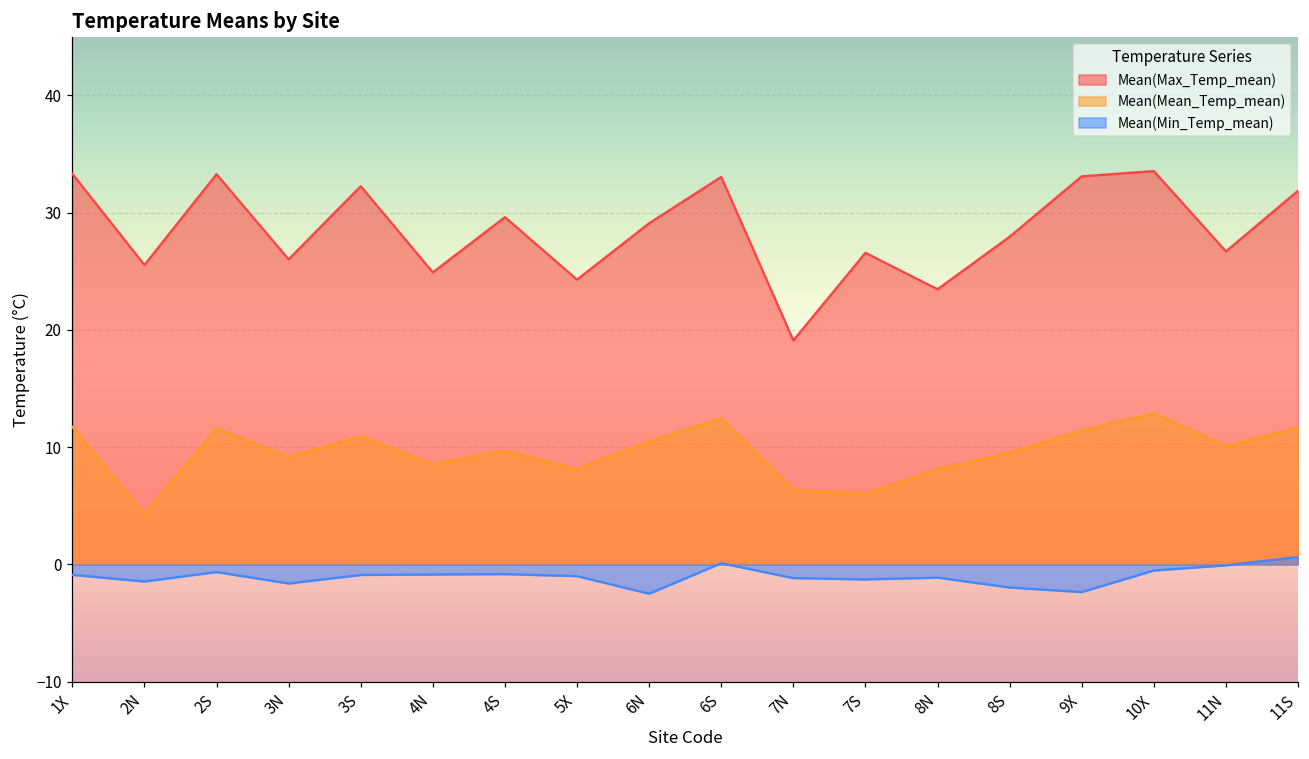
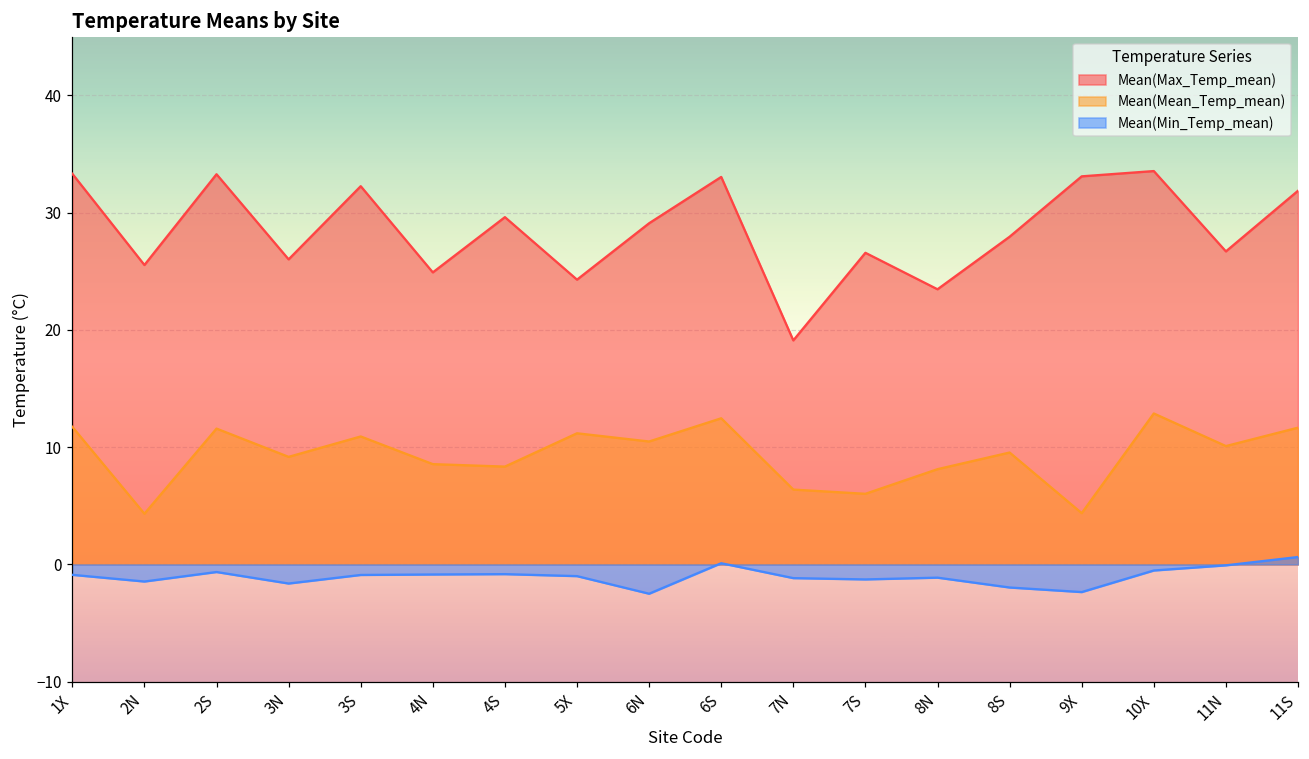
Mean(Mean_Temp_mean), 4S: 9.7 -> 8.3
Mean(Mean_Temp_mean), 5X: 8.1 -> 11.2
Mean(Mean_Temp_mean), 9X: 11.4 -> 4.4
